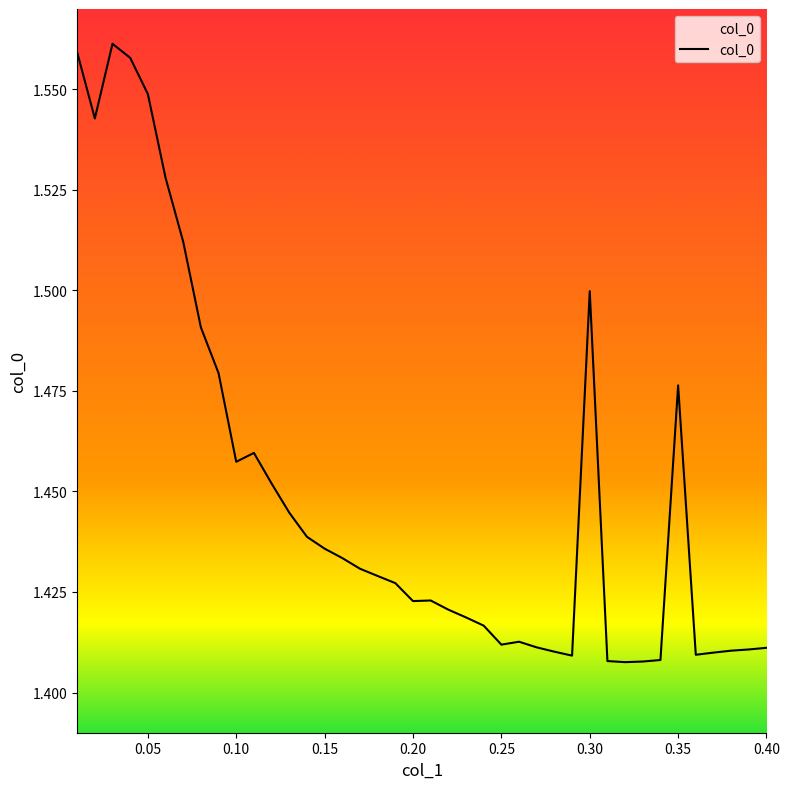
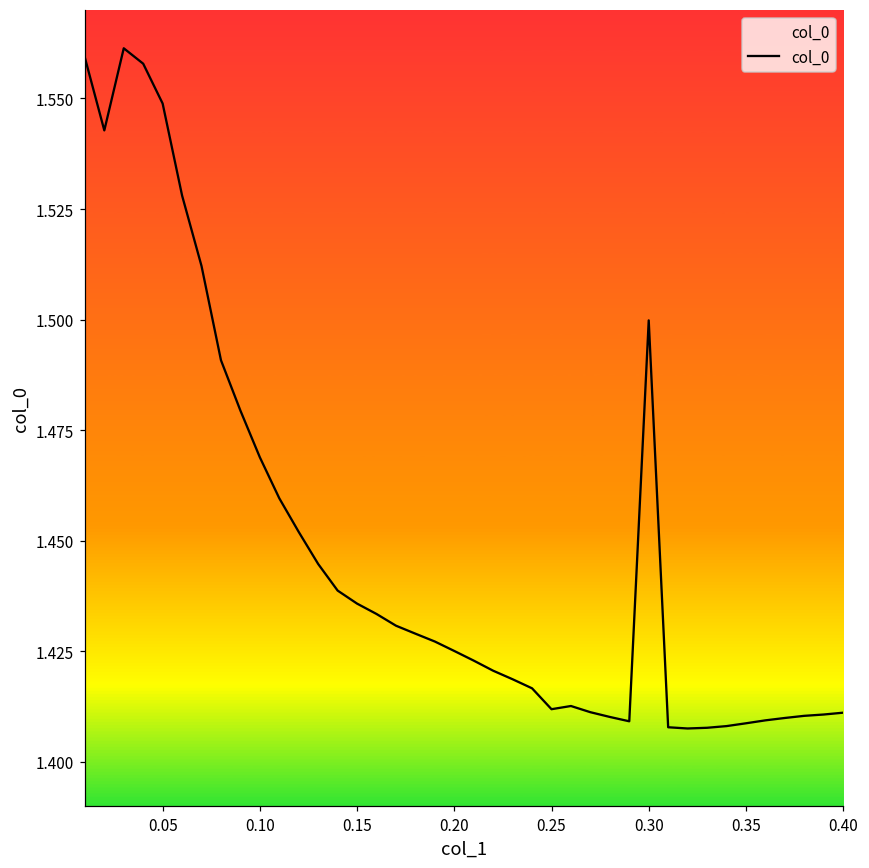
0.10: 1.457 -> 1.469
0.20: 1.423 -> 1.425
0.35: 1.476 -> 1.409
